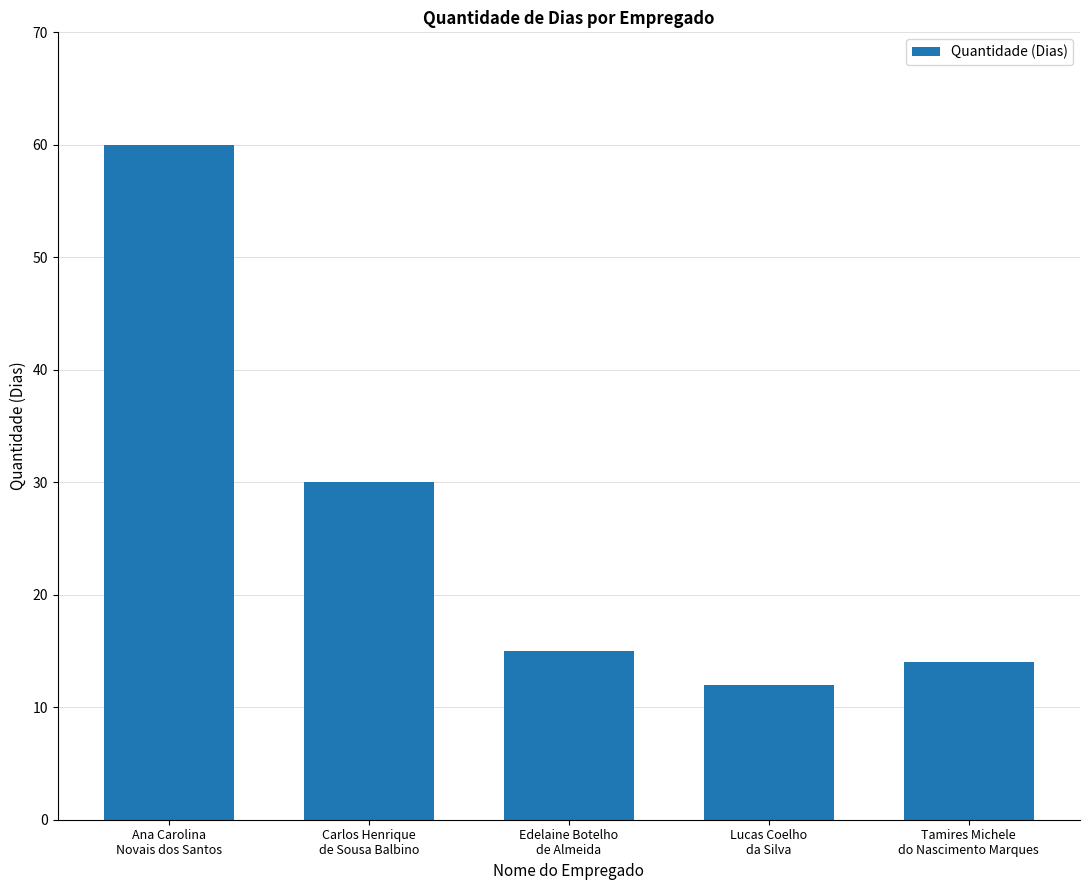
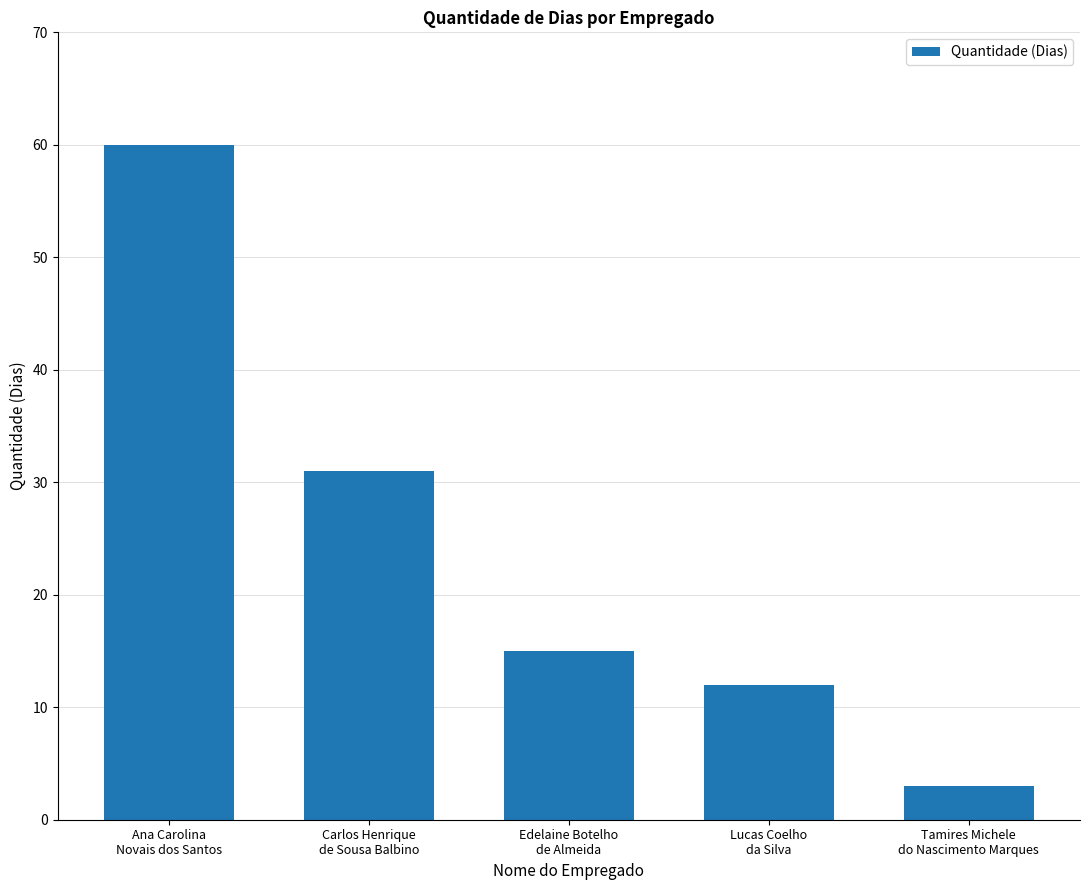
Carlos Henrique de Sousa Balbino: 30 -> 31
Tamires Michele do Nascimento Marques: 14 -> 3
